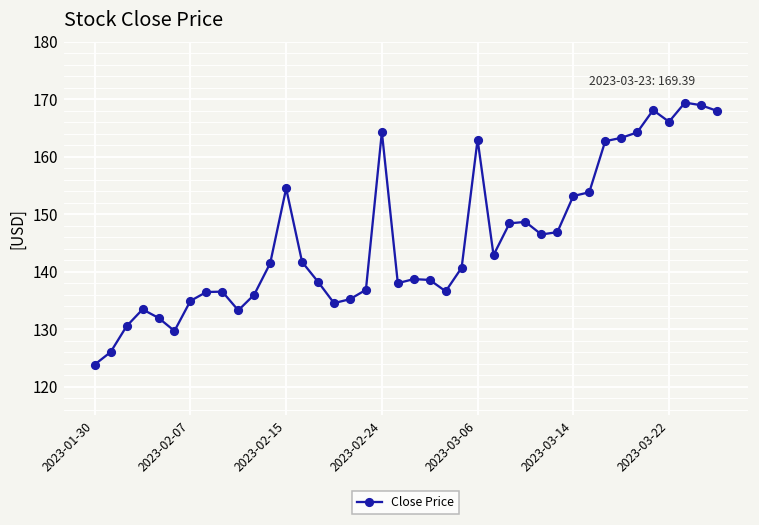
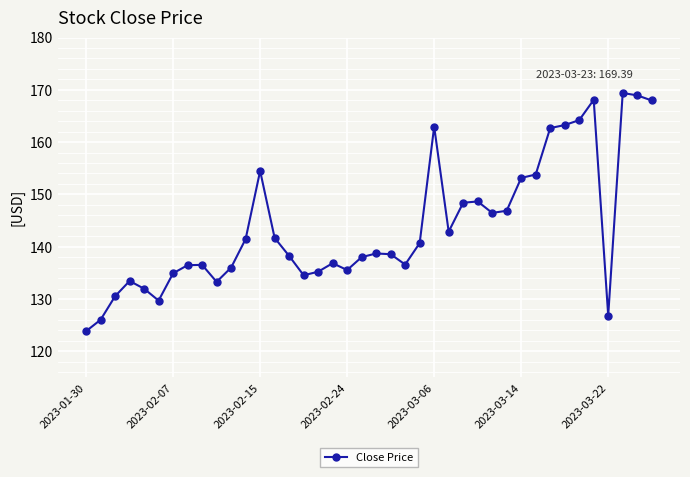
2023-02-24: 164 -> 136
2023-03-22: 166 -> 127
